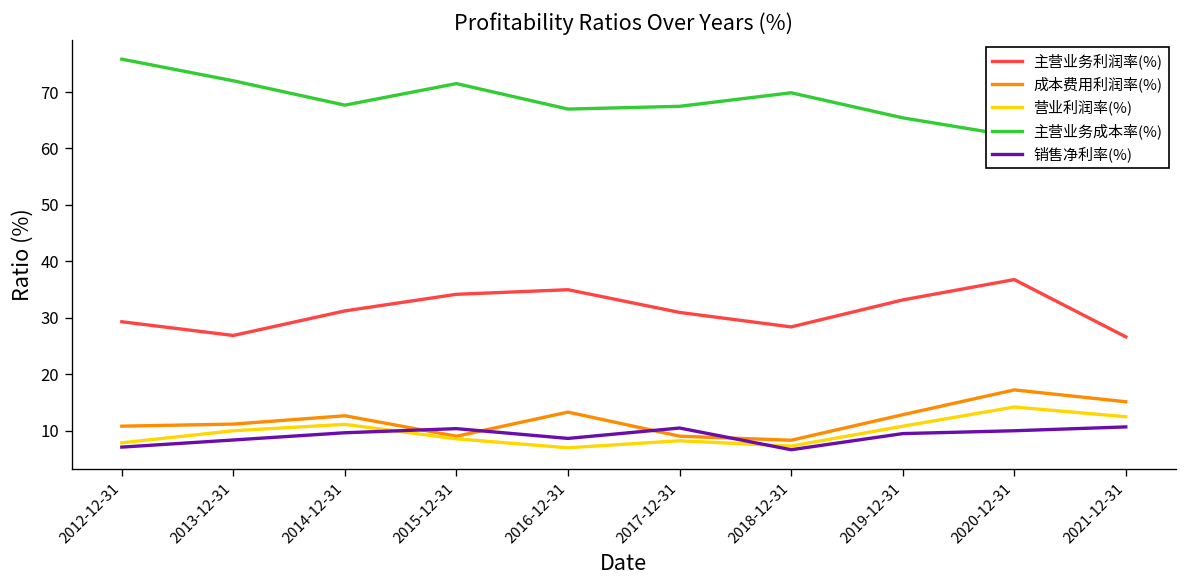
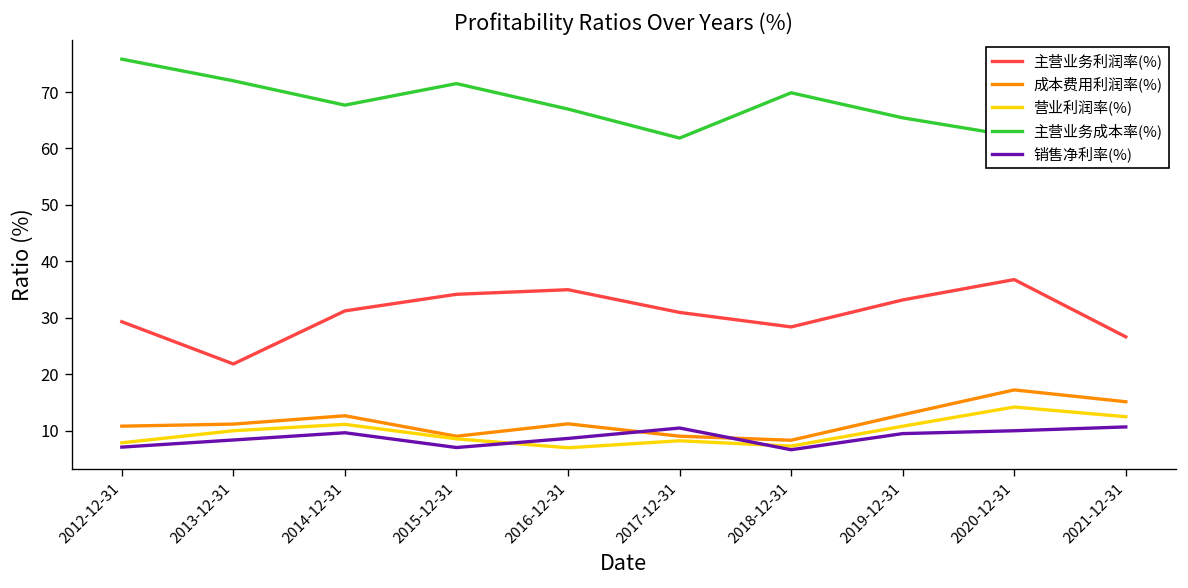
主营业务利润率(%), 2013-12-31: 27 -> 22
销售净利率(%), 2015-12-31: 10 -> 7
成本费用利润率(%), 2016-12-31: 13 -> 11
主营业务成本率(%), 2017-12-31: 67 -> 62
